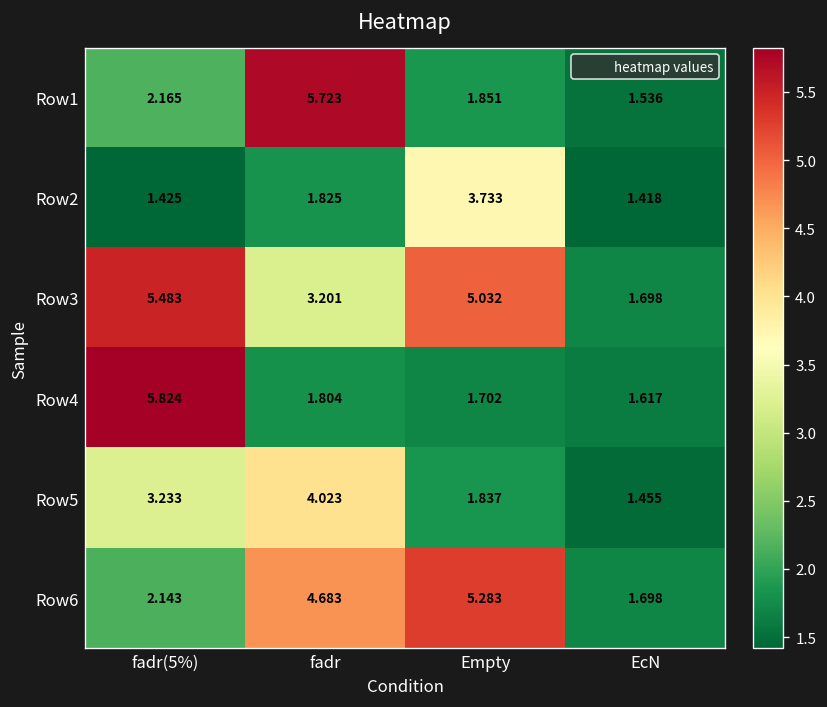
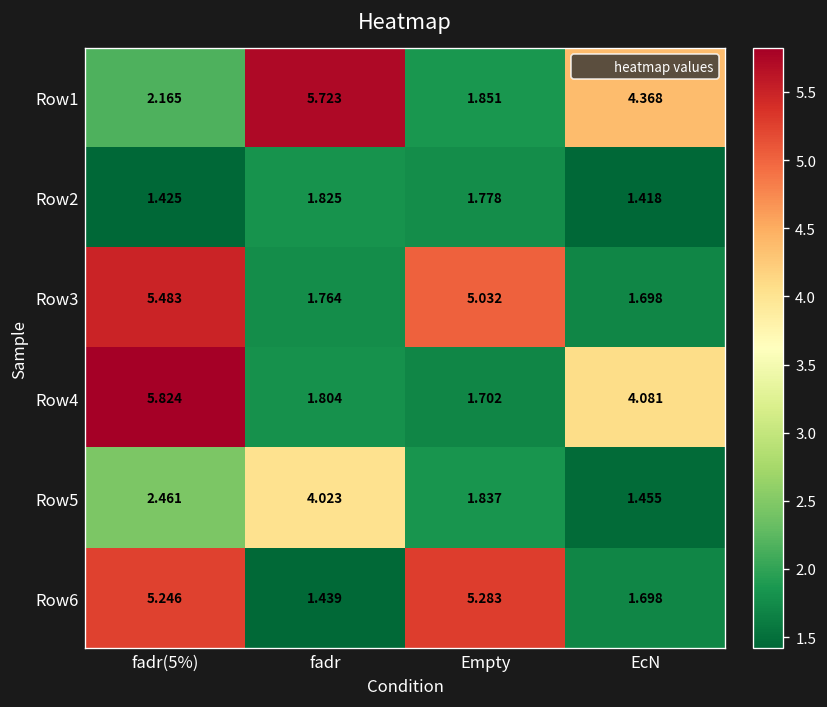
Row1, EcN: 1.536 -> 4.368
Row2, Empty: 3.733 -> 1.778
Row3, fadr: 3.201 -> 1.764
Row4, EcN: 1.617 -> 4.081
Row5, fadr(5%): 3.233 -> 2.461
Row6, fadr(5%): 2.143 -> 5.246
Row6, fadr: 4.683 -> 1.439
